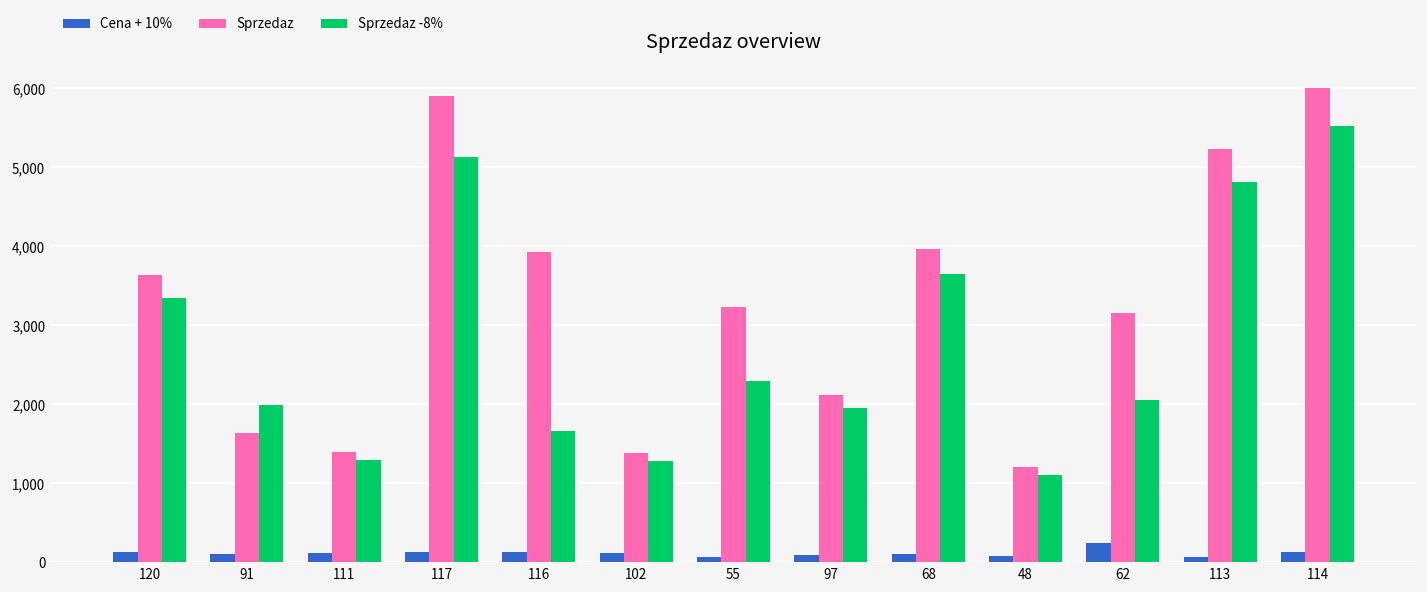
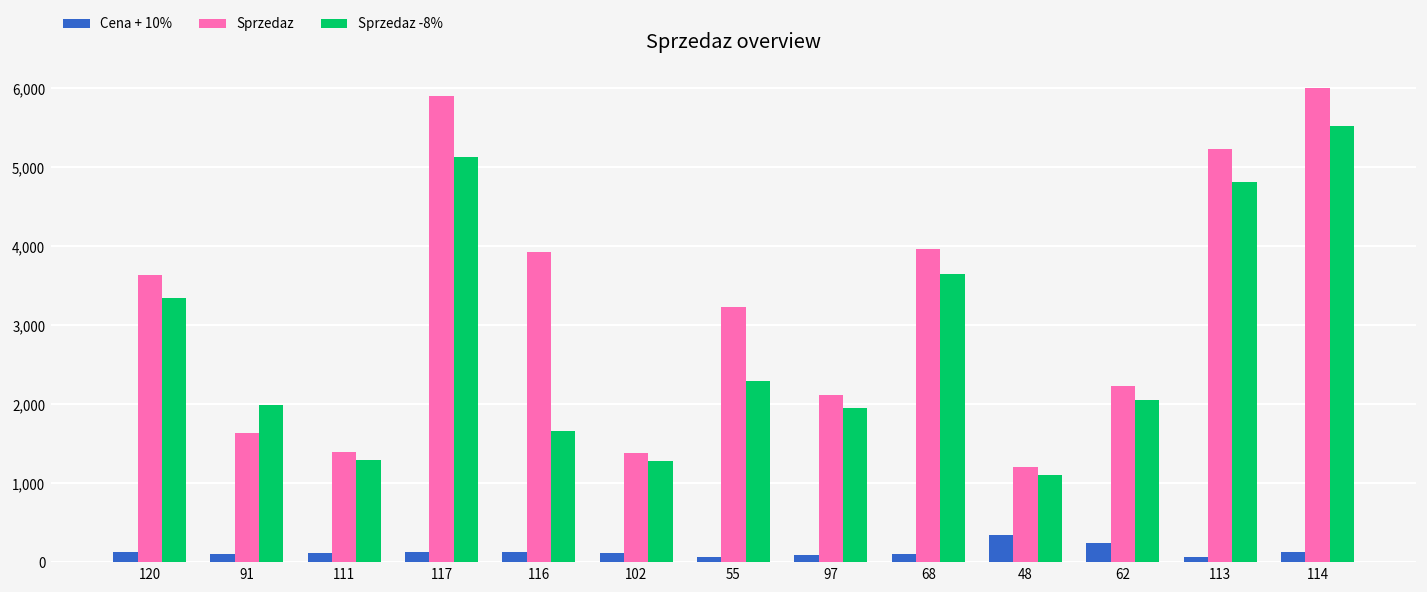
Cena + 10%, 48: 100 -> 300
Sprzedaz, 62: 3,200 -> 2,200
